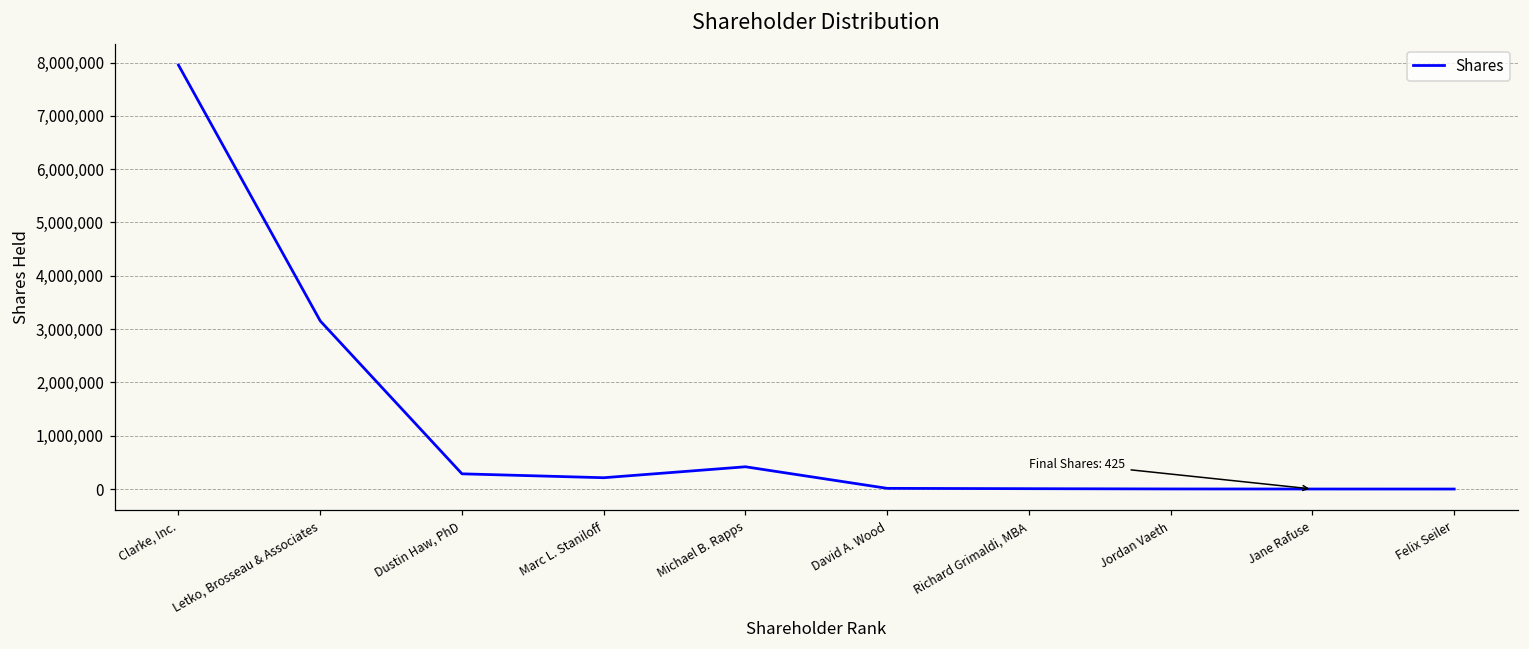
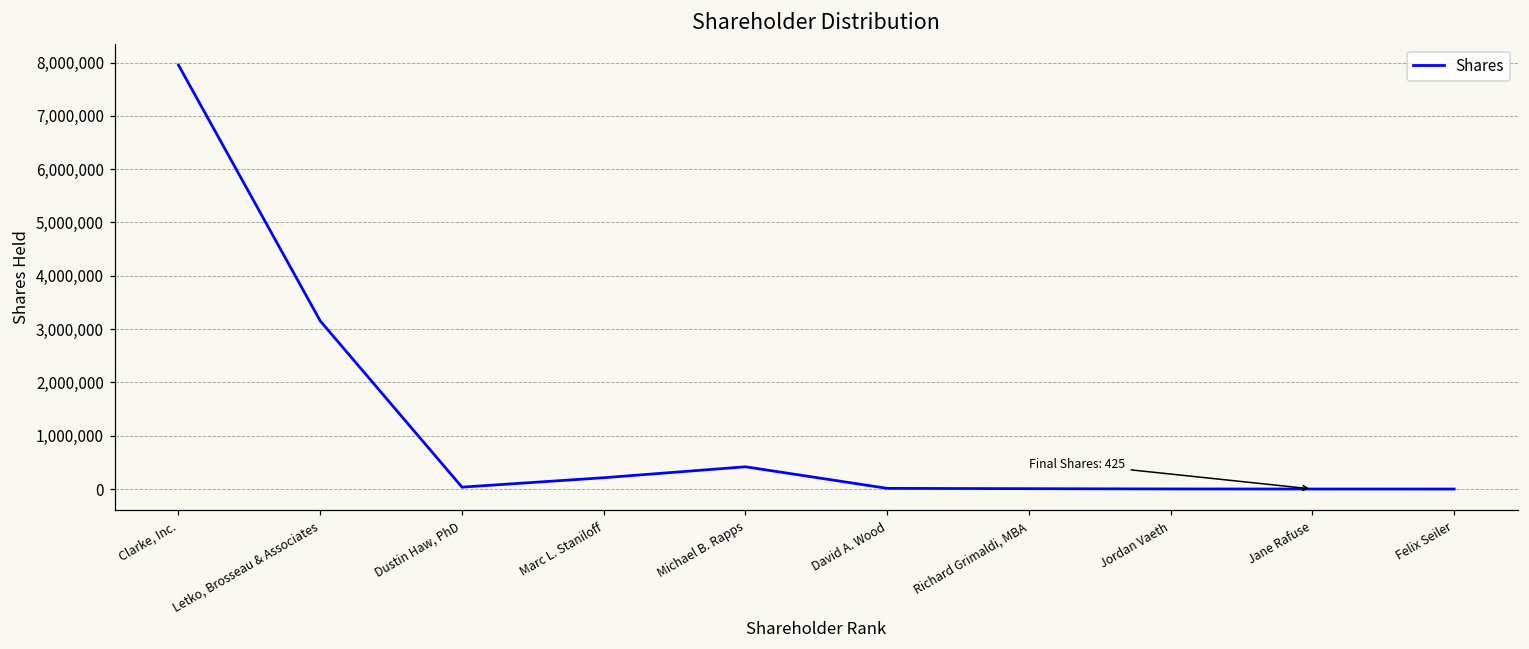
Dustin Haw, PhD: 300,000 -> 0
